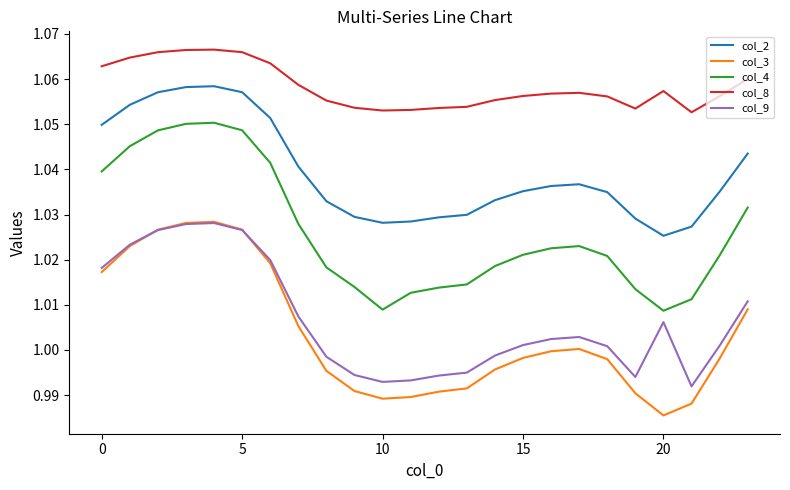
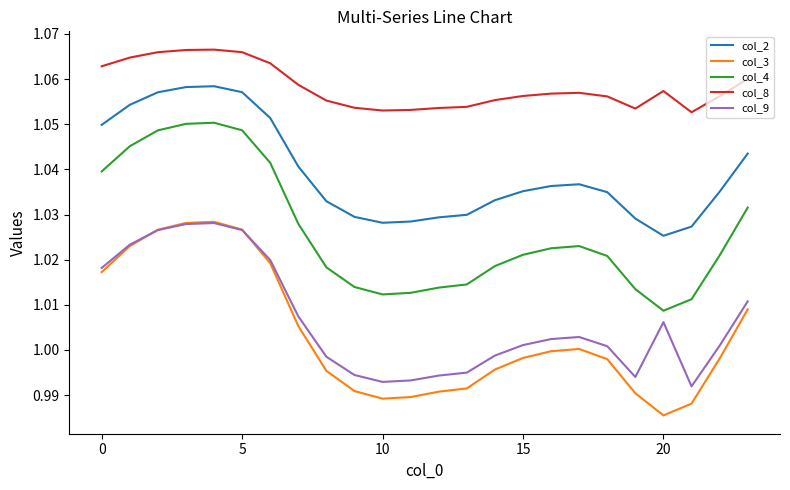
col_4, 10: 1.009 -> 1.012
